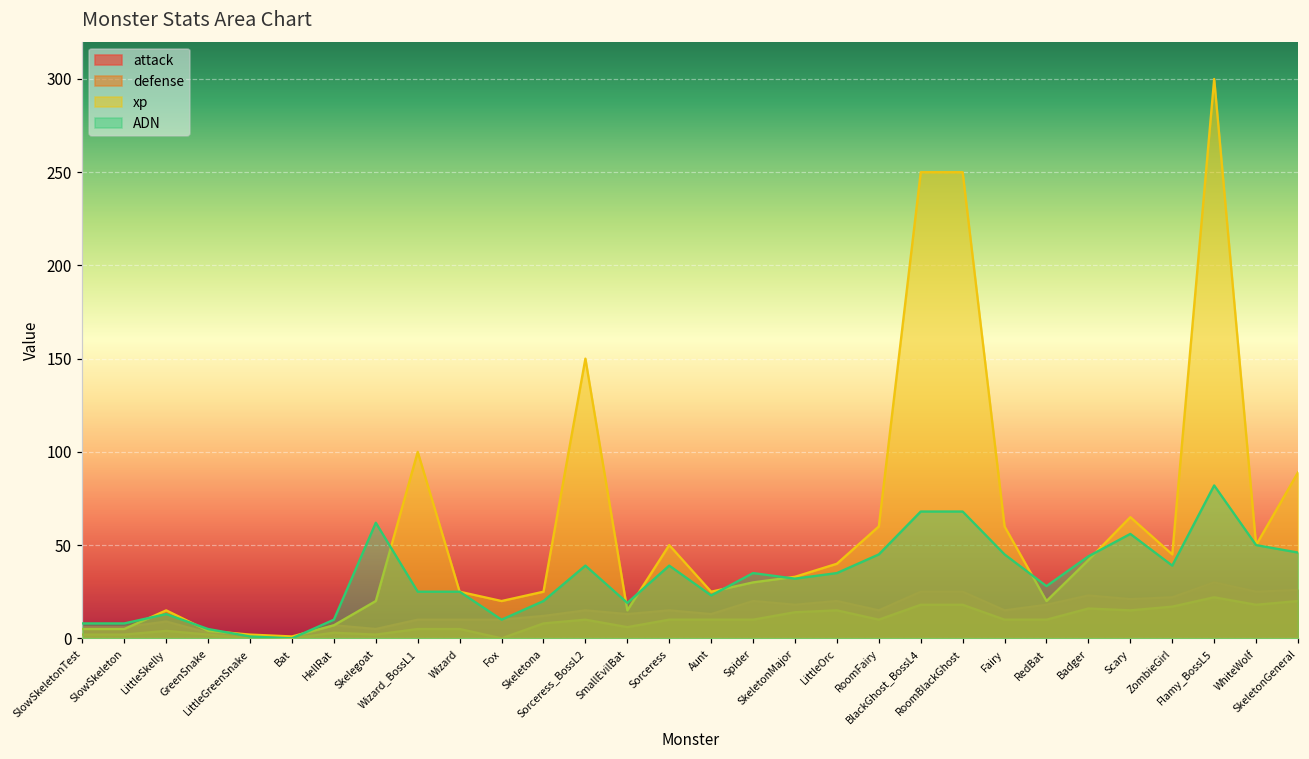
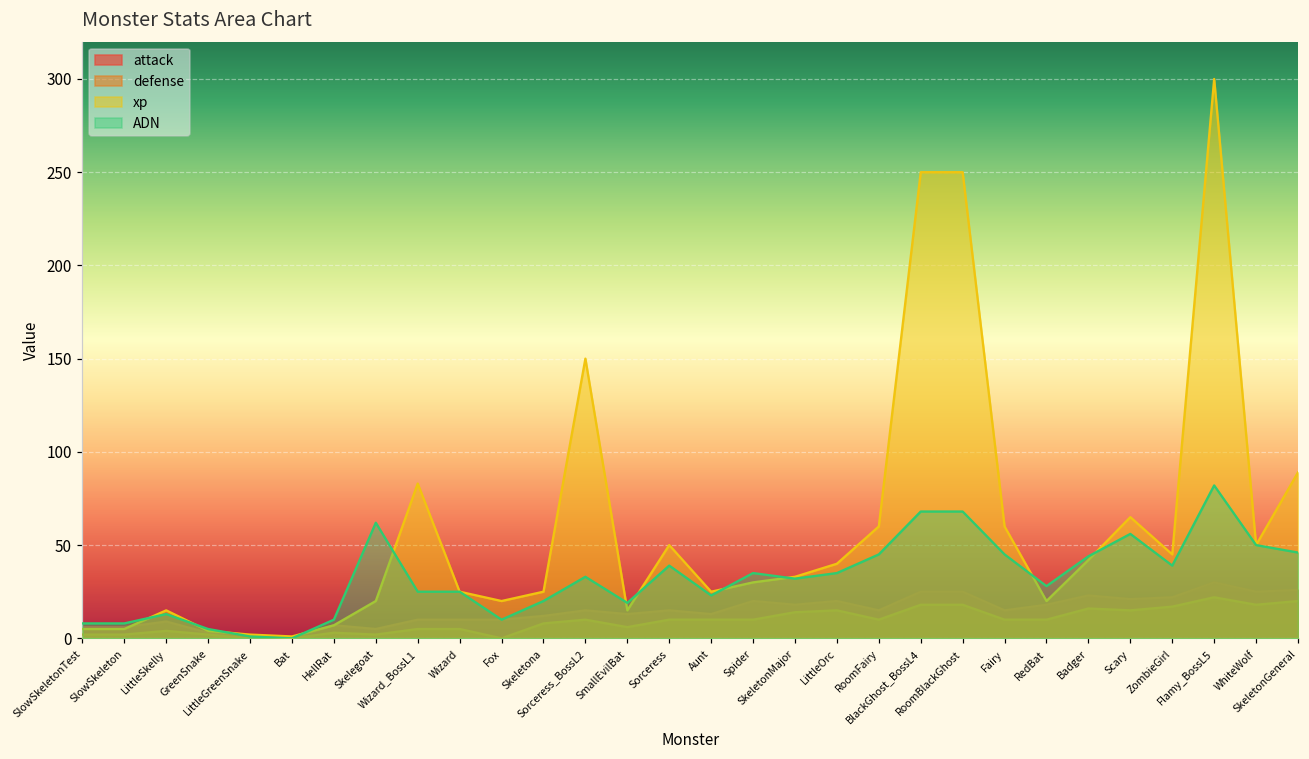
xp, Wizard_BossL1: 100 -> 83
ADN, Sorceress_BossL2: 39 -> 33
